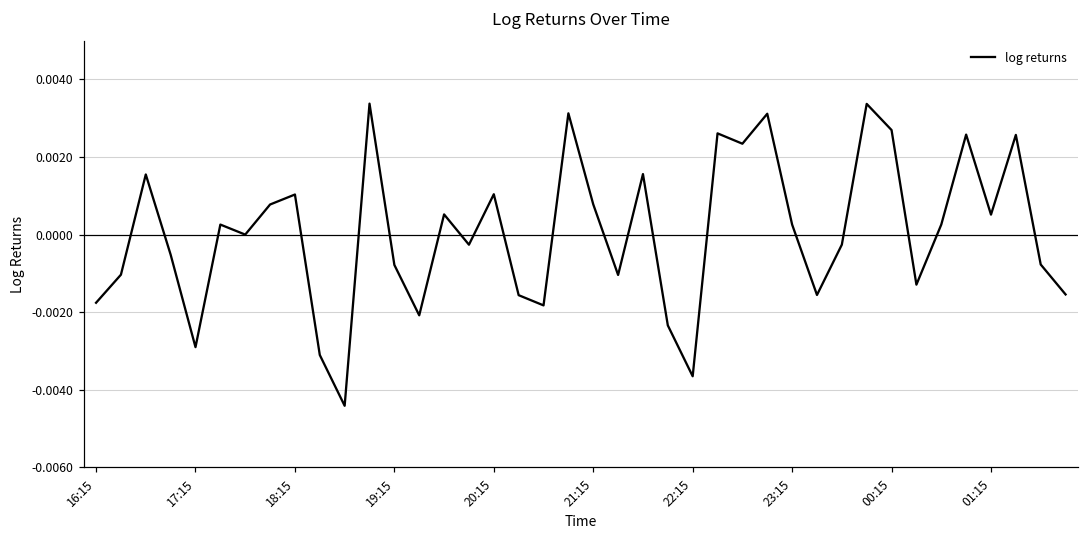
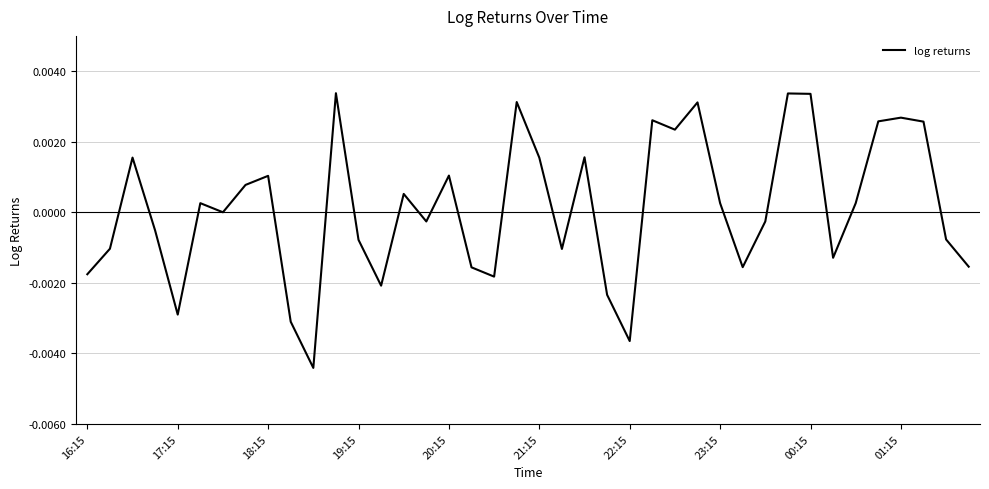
21:15: 0.0008 -> 0.0015
00:15: 0.0027 -> 0.0034
01:15: 0.0005 -> 0.0027
